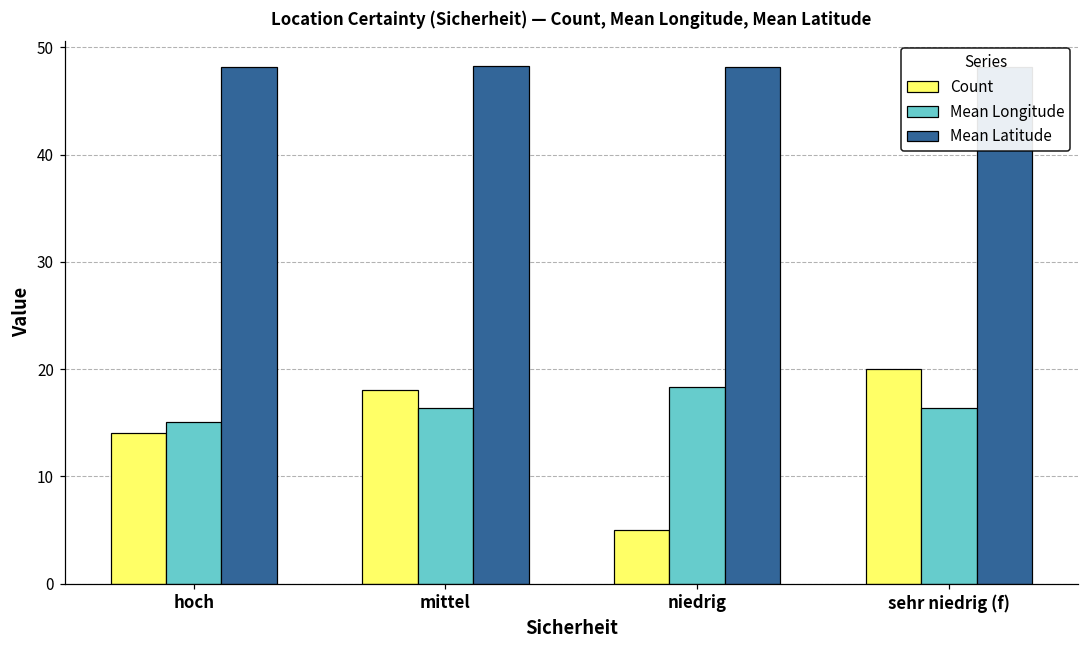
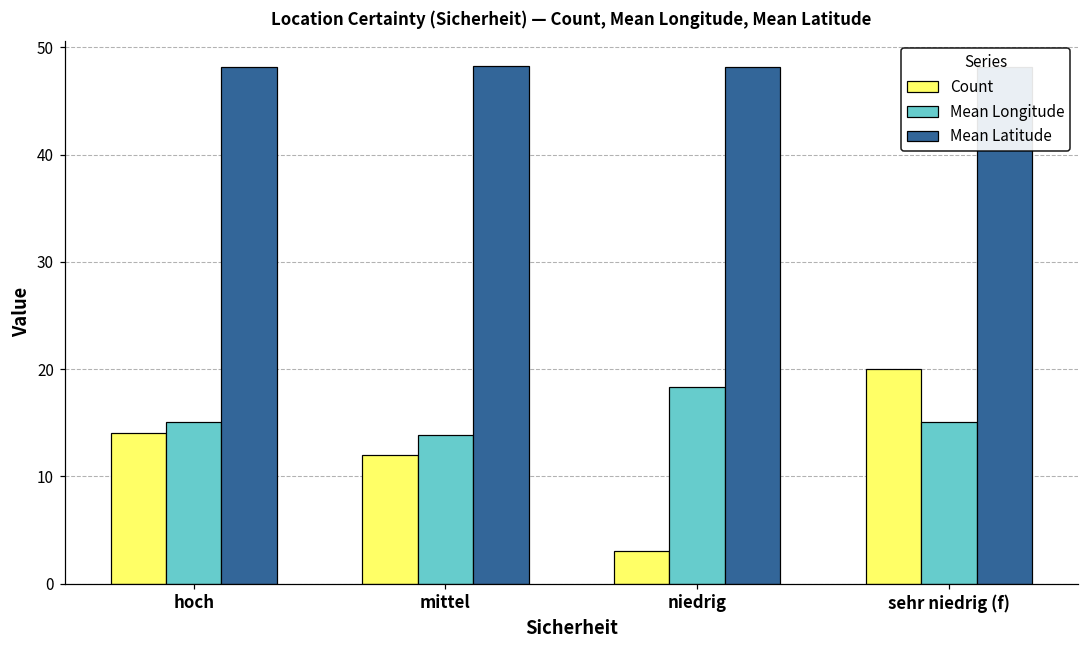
Count, mittel: 18 -> 12
Mean Longitude, mittel: 16 -> 14
Count, niedrig: 5 -> 3
Mean Longitude, sehr niedrig (f): 16 -> 15
